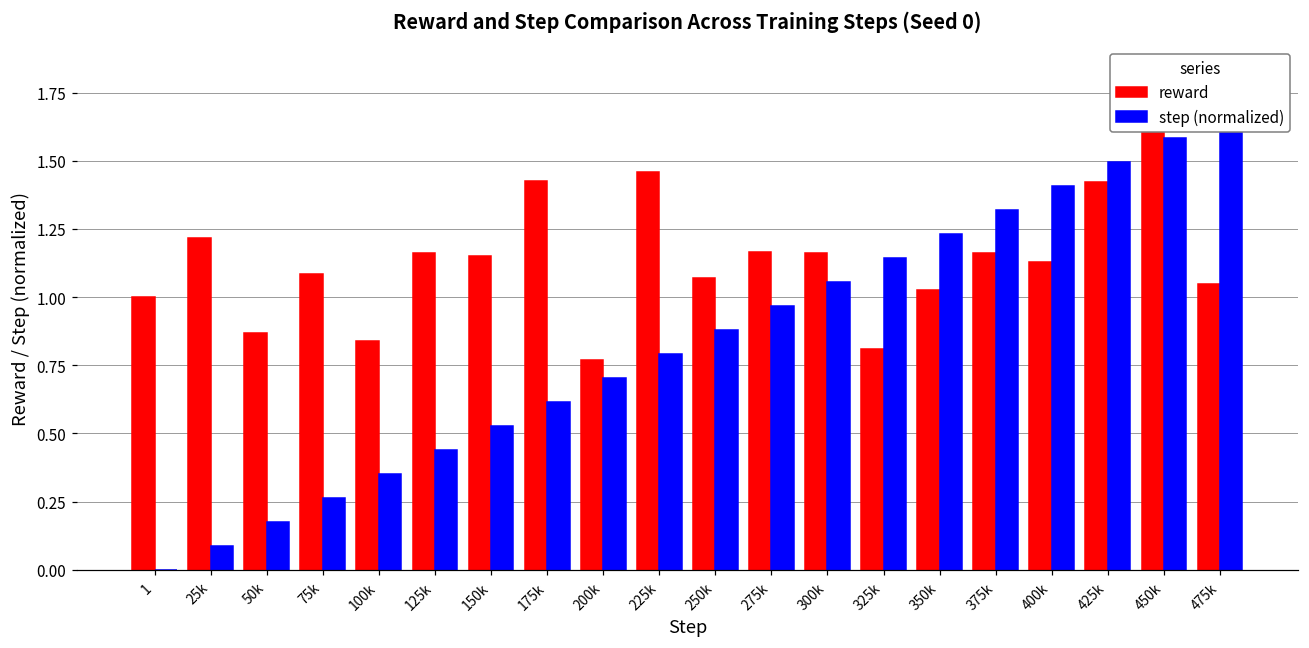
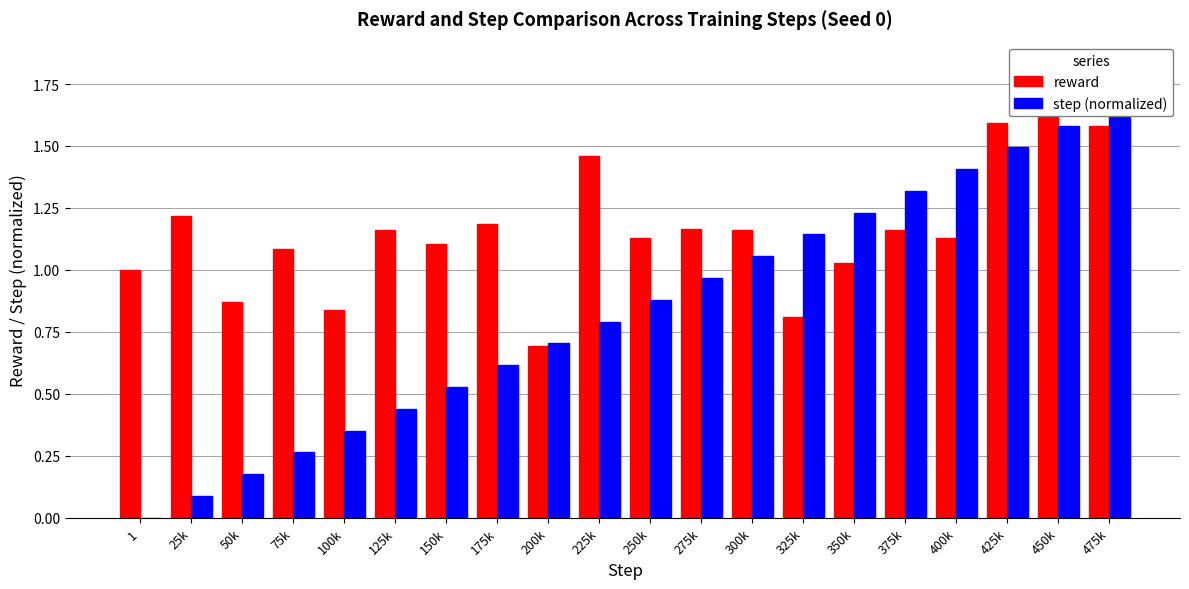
reward, 150k: 1.15 -> 1.10
reward, 175k: 1.43 -> 1.19
reward, 200k: 0.77 -> 0.69
reward, 250k: 1.07 -> 1.13
reward, 425k: 1.42 -> 1.59
reward, 475k: 1.05 -> 1.58
